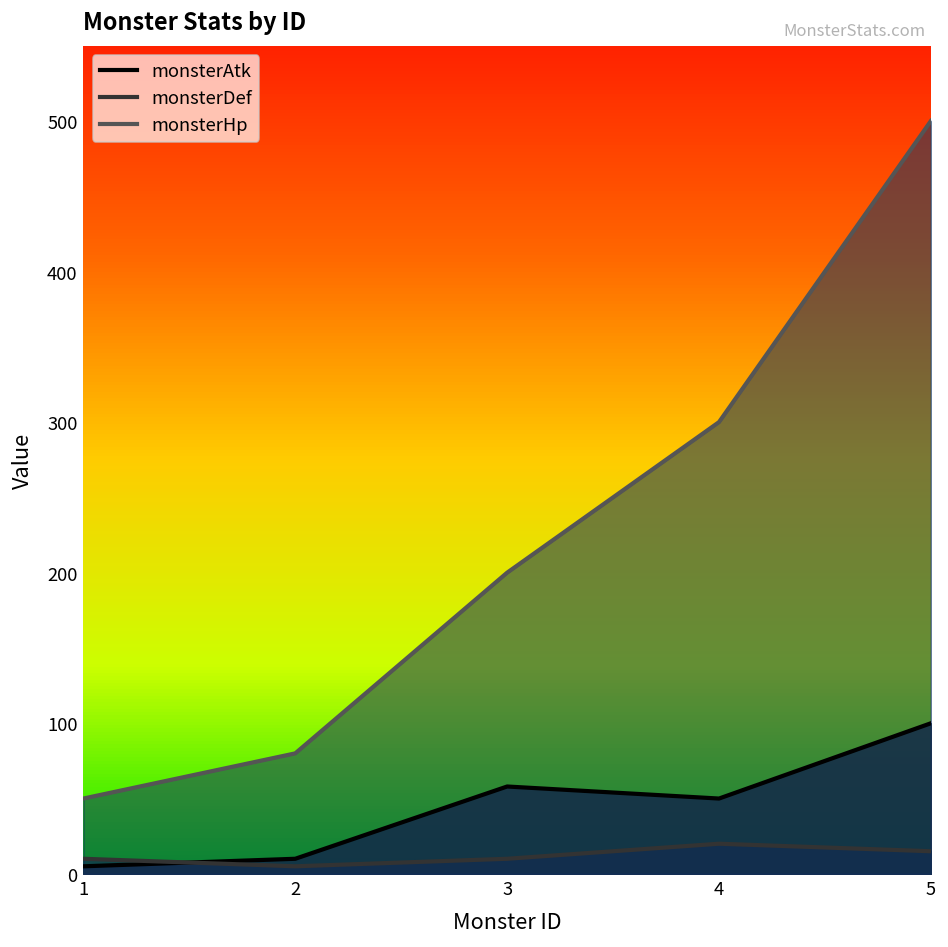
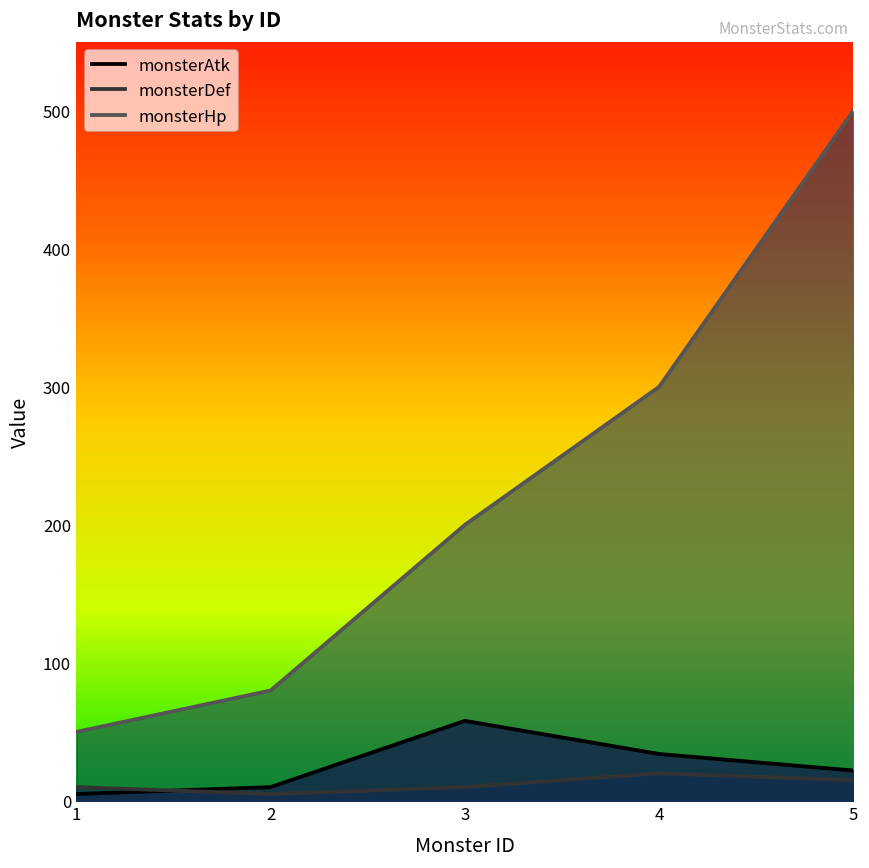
monsterAtk, 4: 50 -> 34
monsterAtk, 5: 100 -> 22
